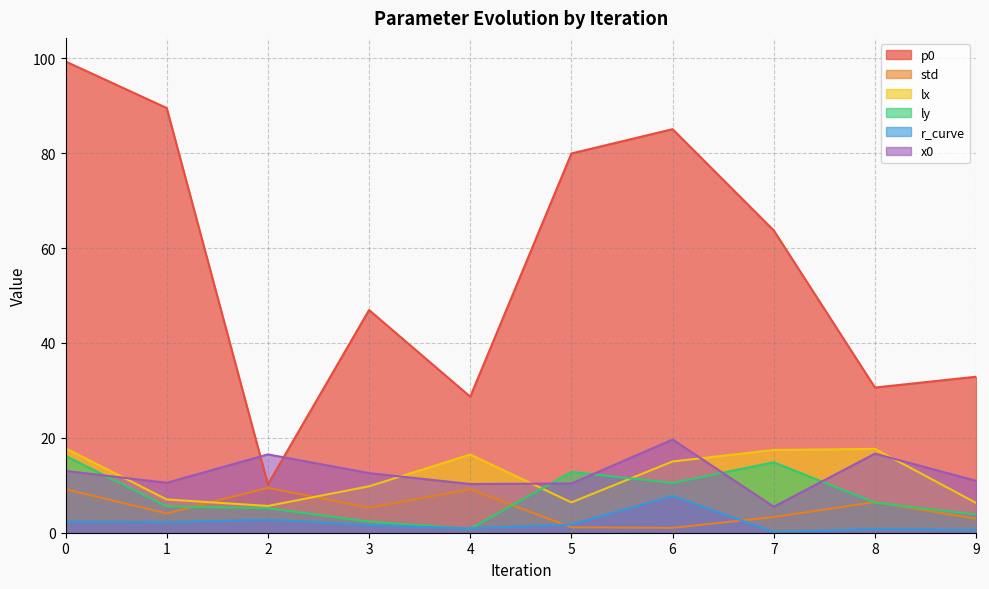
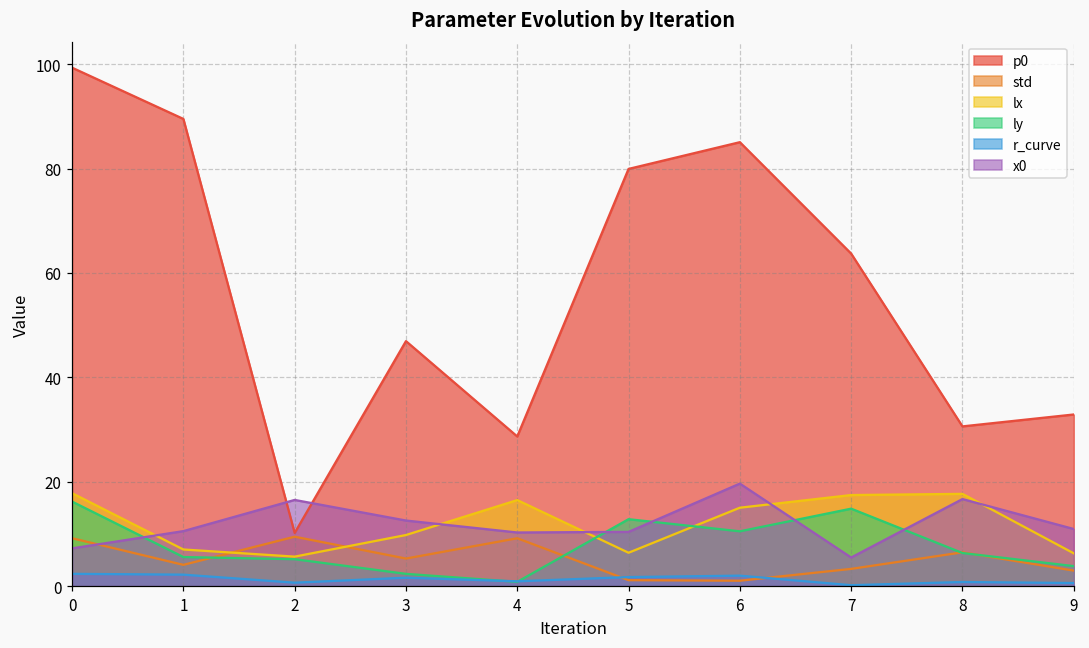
x0, 0: 13 -> 7
r_curve, 2: 3 -> 1
r_curve, 6: 8 -> 2
